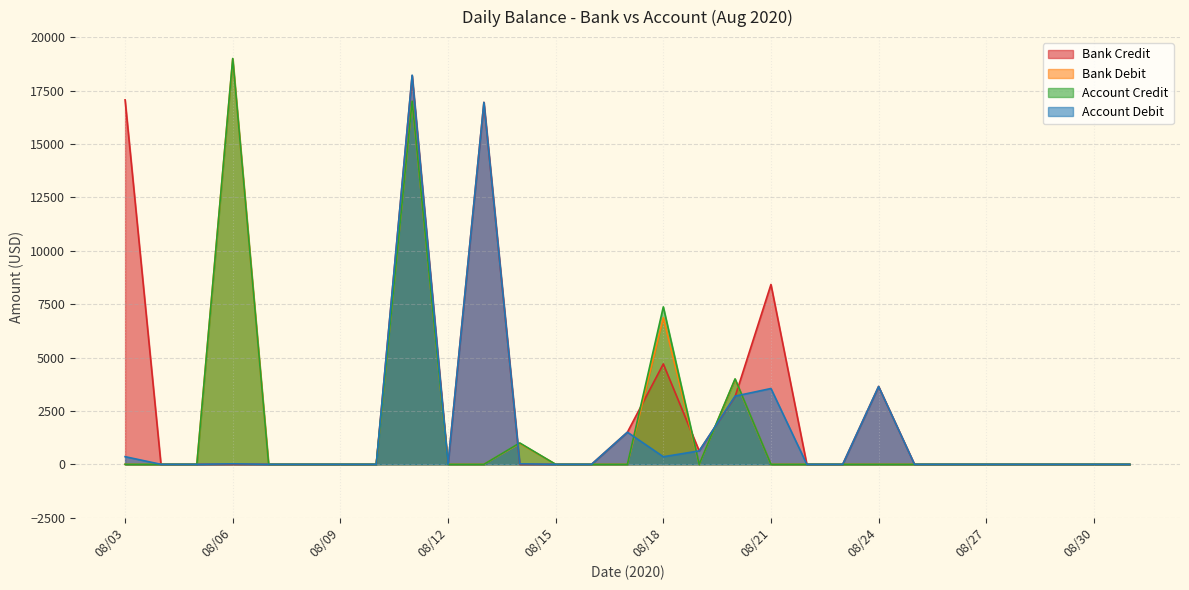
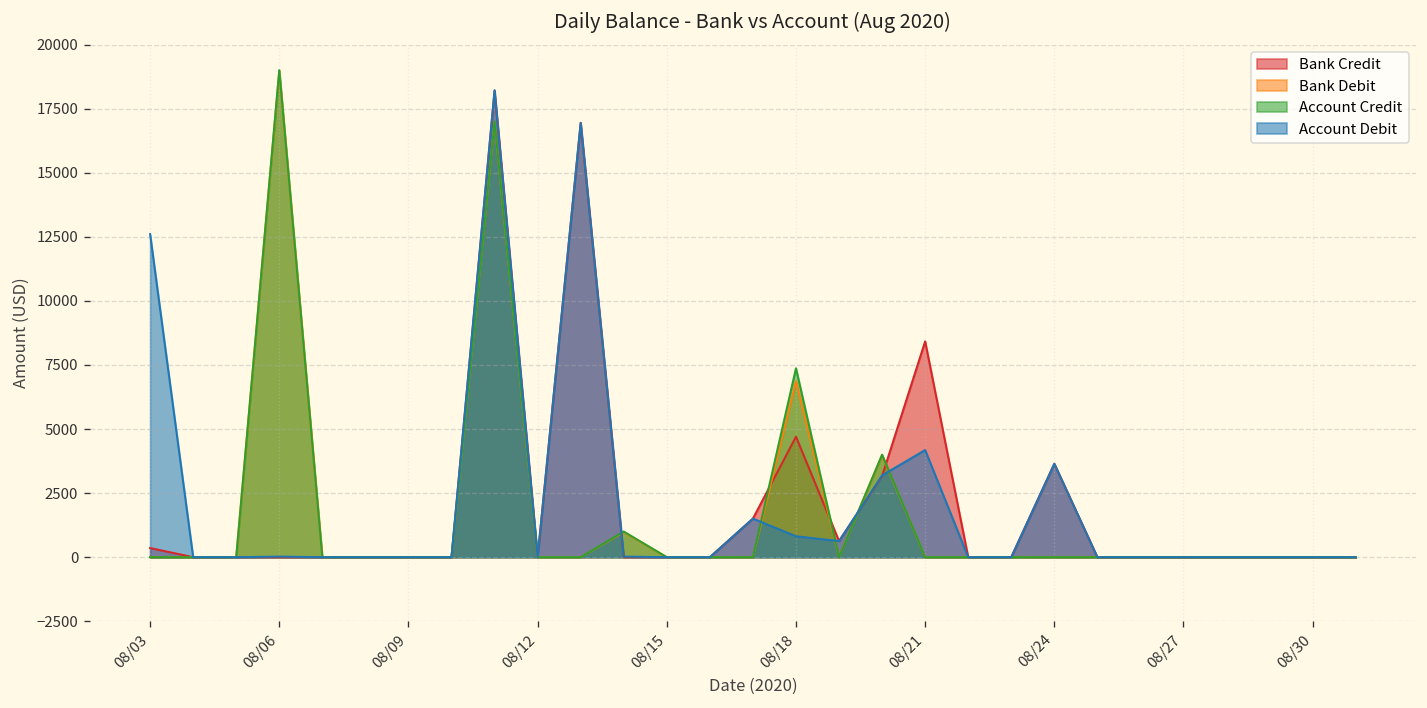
Bank Credit, 08/03: 17100 -> 400
Account Debit, 08/03: 400 -> 12600
Account Debit, 08/18: 400 -> 800
Account Debit, 08/21: 3500 -> 4200
